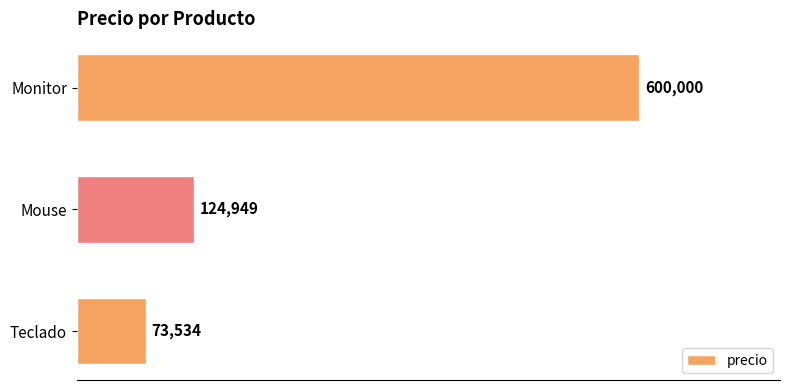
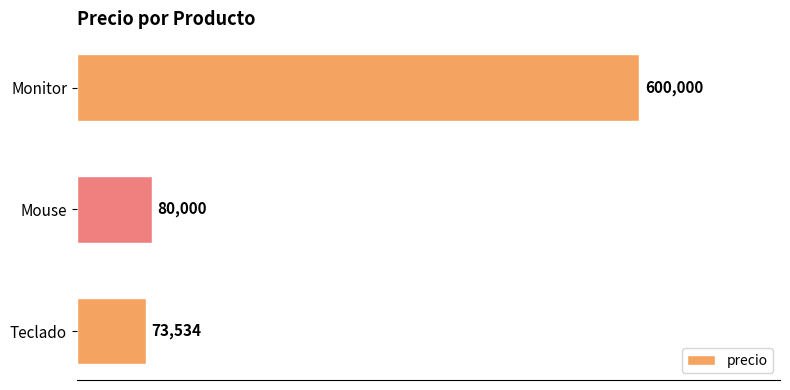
Mouse: 124,949 -> 80,000
